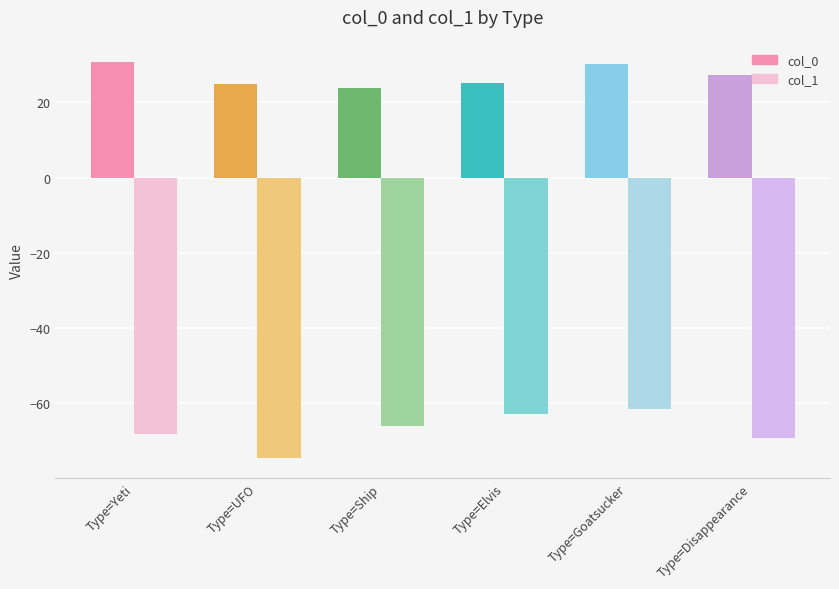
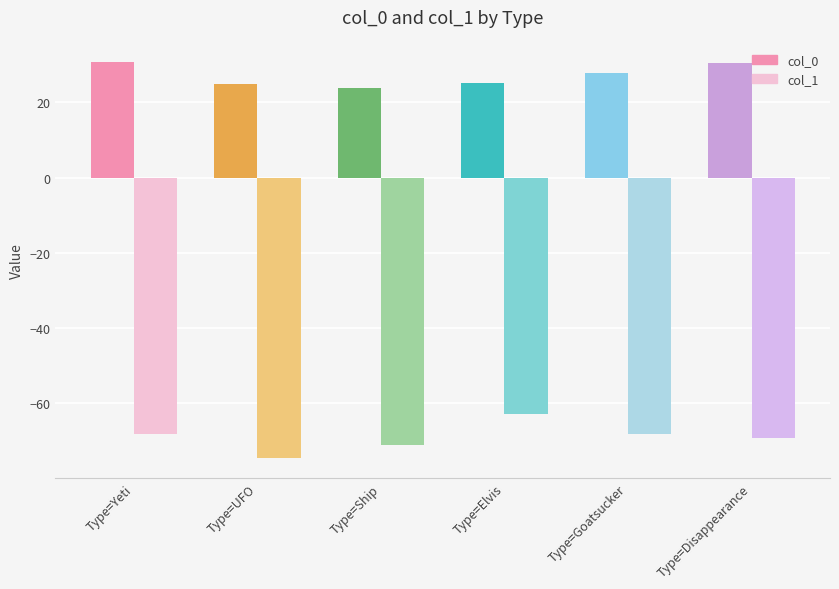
col_1, Type=Ship: -66 -> -71
col_0, Type=Goatsucker: 30 -> 28
col_1, Type=Goatsucker: -61 -> -68
col_0, Type=Disappearance: 27 -> 30
